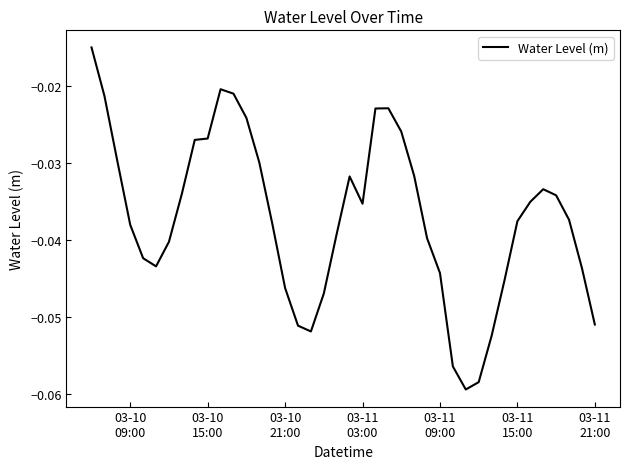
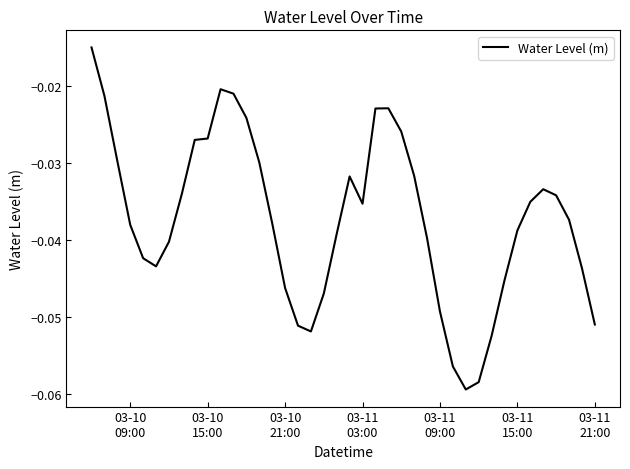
03-11 09:00: -0.044 -> -0.049
03-11 15:00: -0.038 -> -0.039
